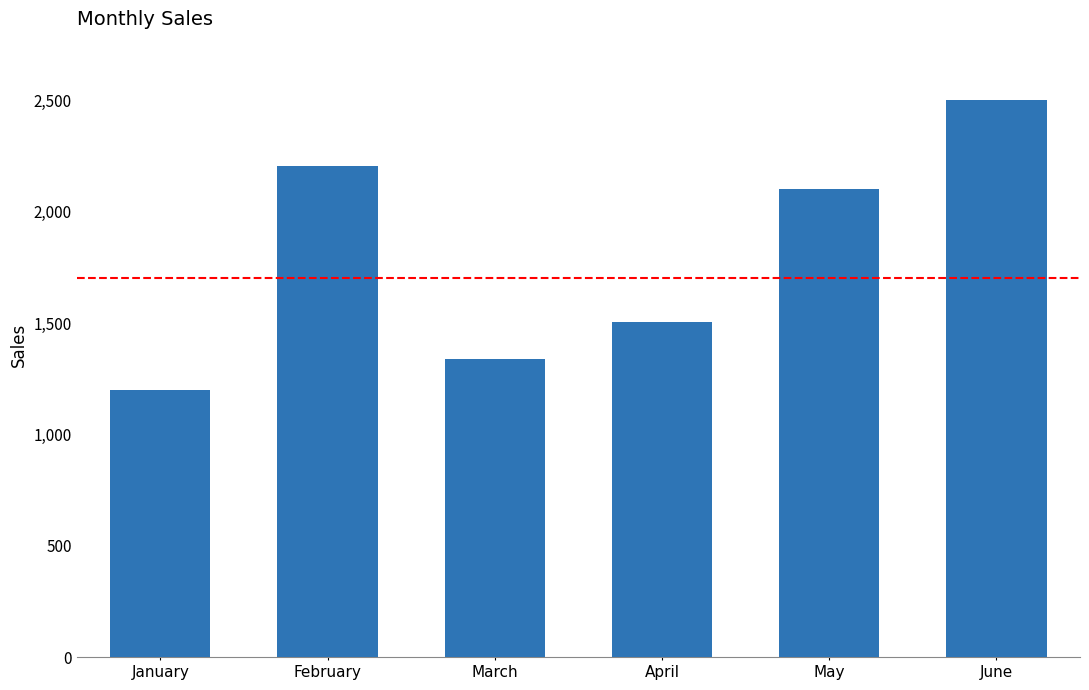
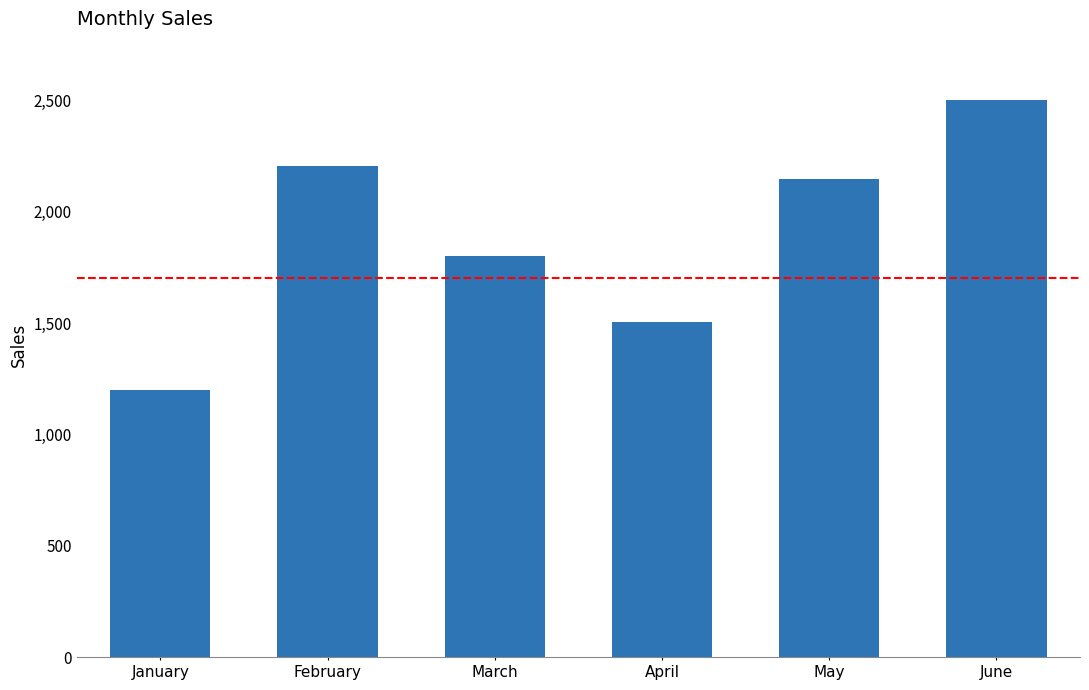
March: 1,340 -> 1,800
May: 2,100 -> 2,150
